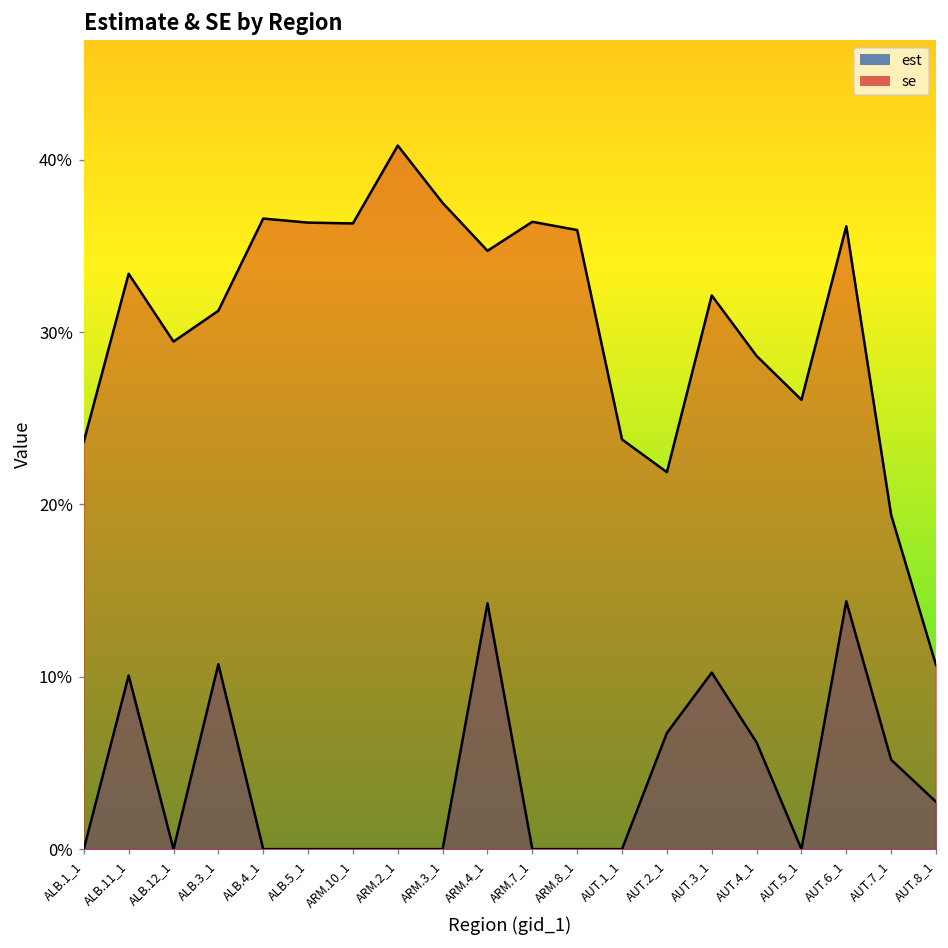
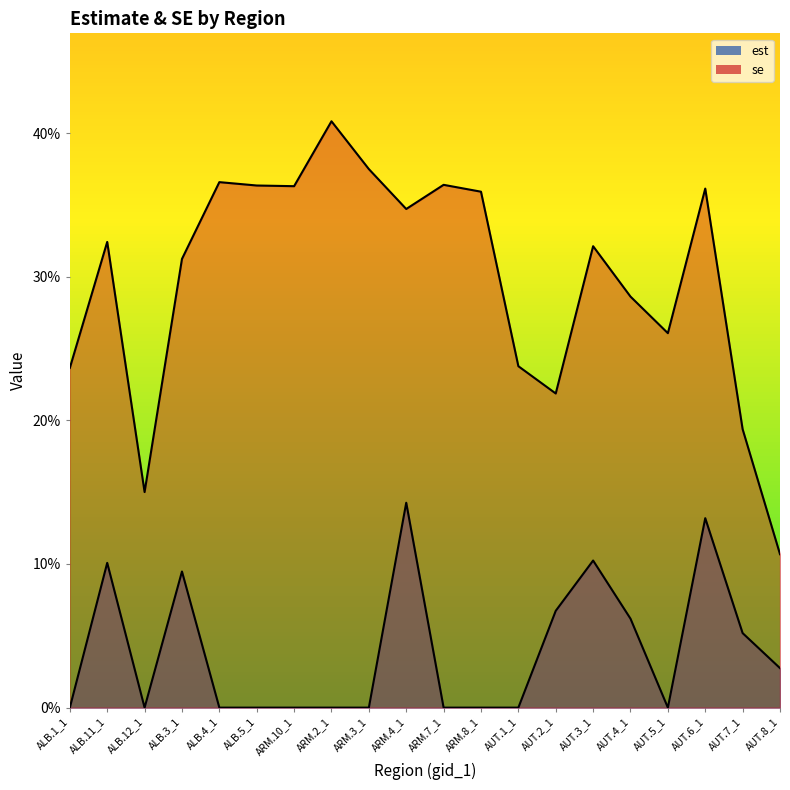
se, ALB.11_1: 33.4% -> 32.4%
se, ALB.12_1: 29.4% -> 15.0%
est, ALB.3_1: 10.7% -> 9.5%
est, AUT.6_1: 14.4% -> 13.2%
